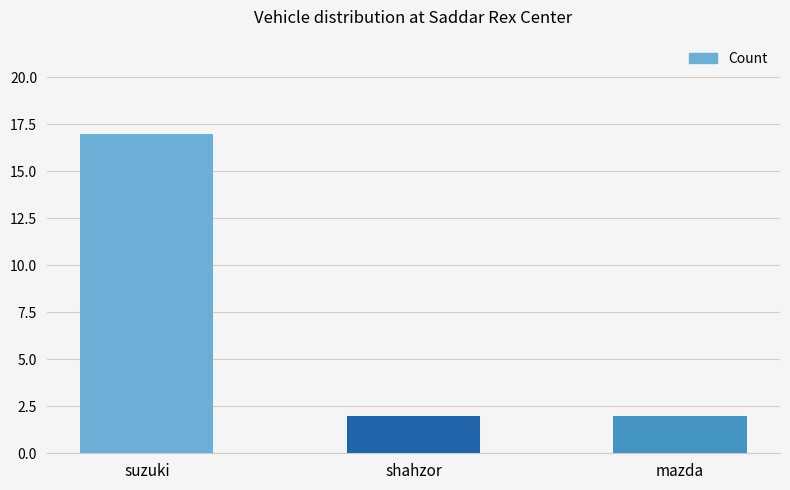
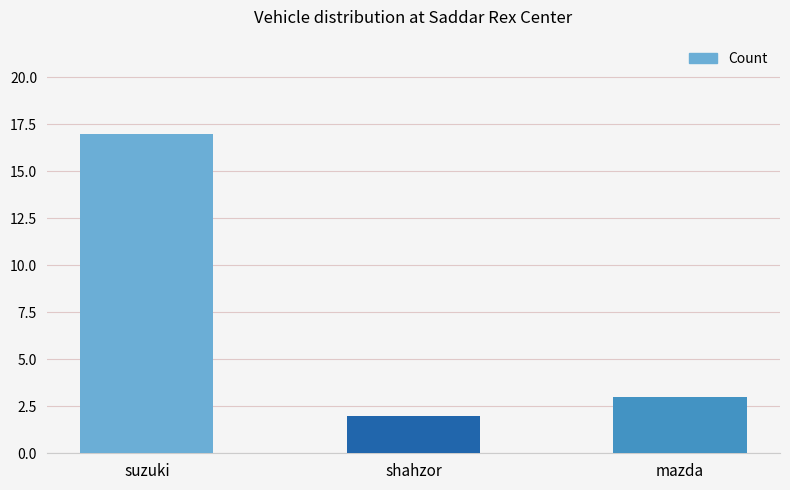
mazda: 2 -> 3
